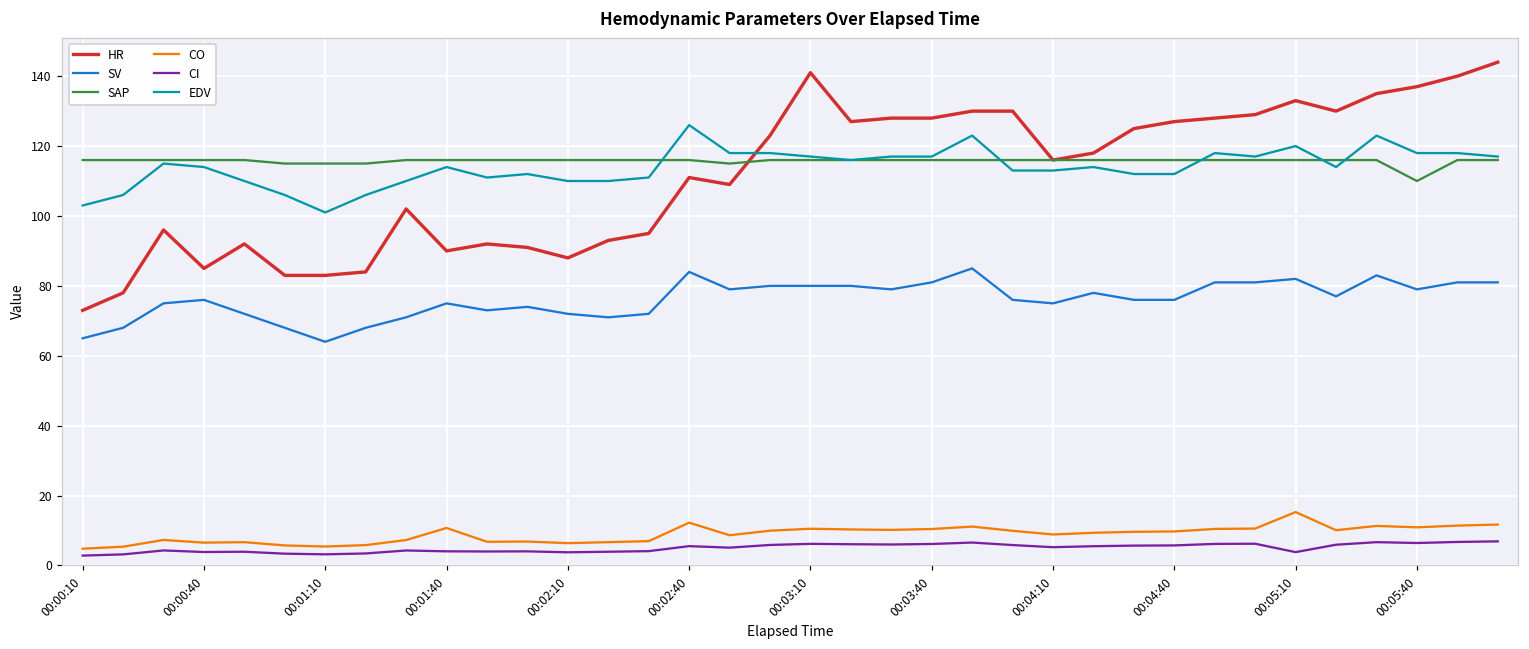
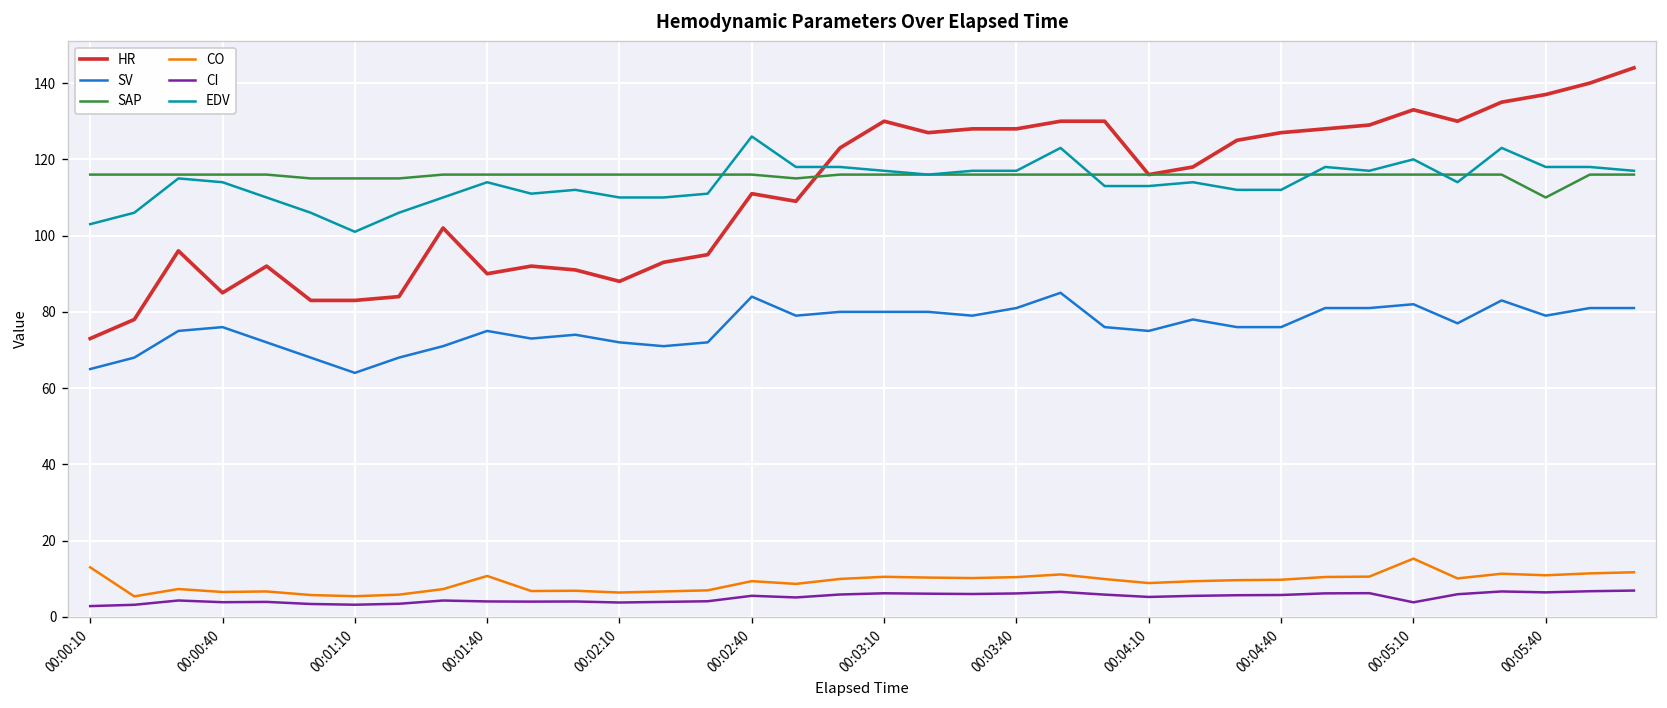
CO, 00:00:10: 5 -> 13
CO, 00:02:40: 12 -> 9
HR, 00:03:10: 141 -> 130
